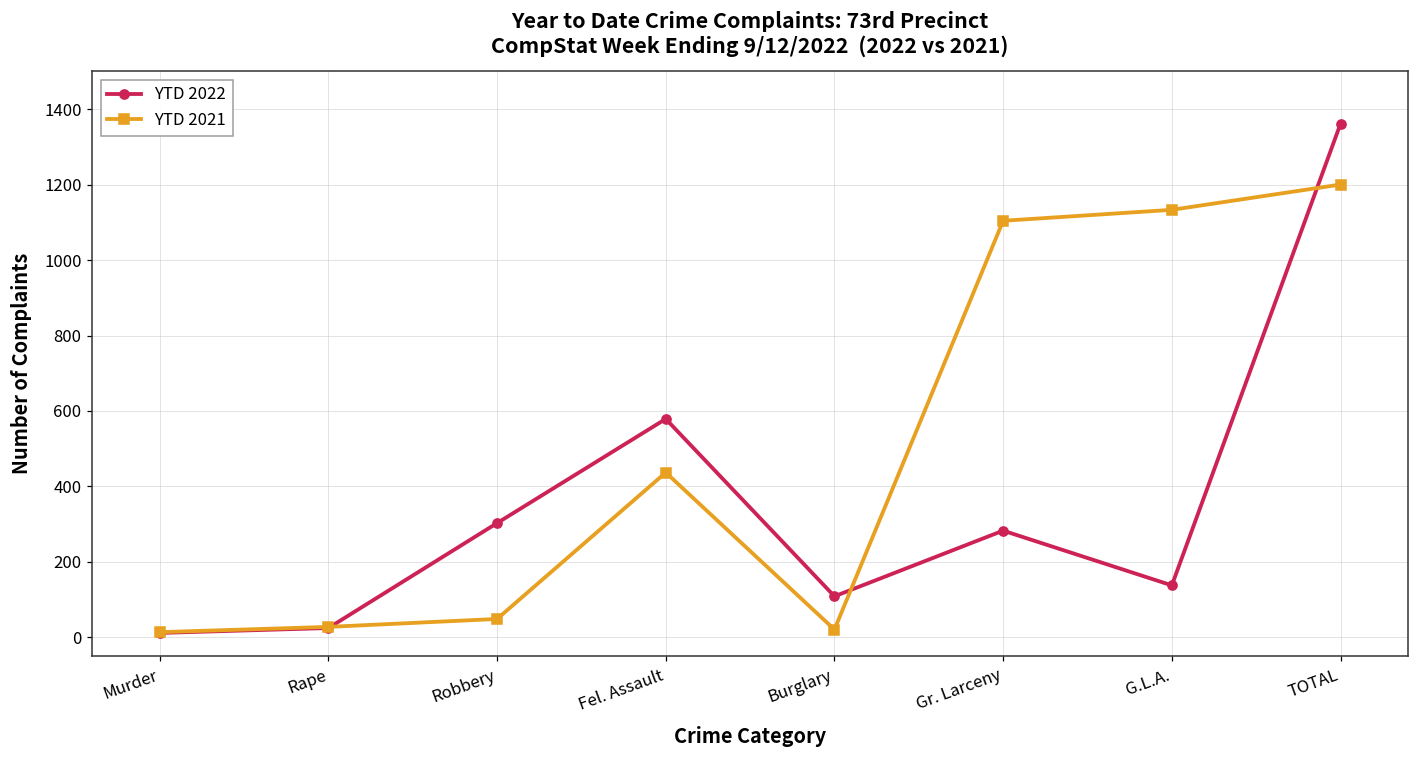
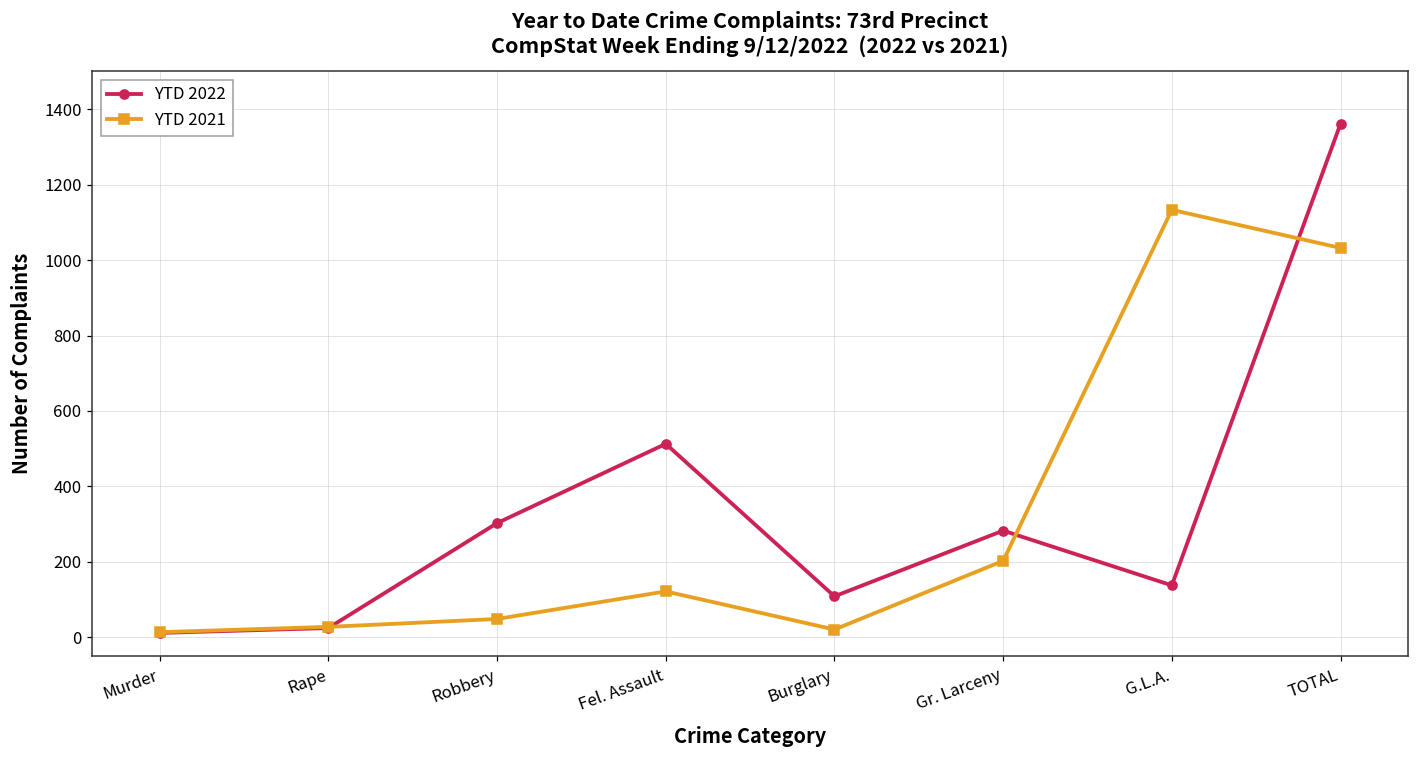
YTD 2022, Fel. Assault: 580 -> 510
YTD 2021, Fel. Assault: 440 -> 120
YTD 2021, Gr. Larceny: 1100 -> 200
YTD 2021, TOTAL: 1200 -> 1030
